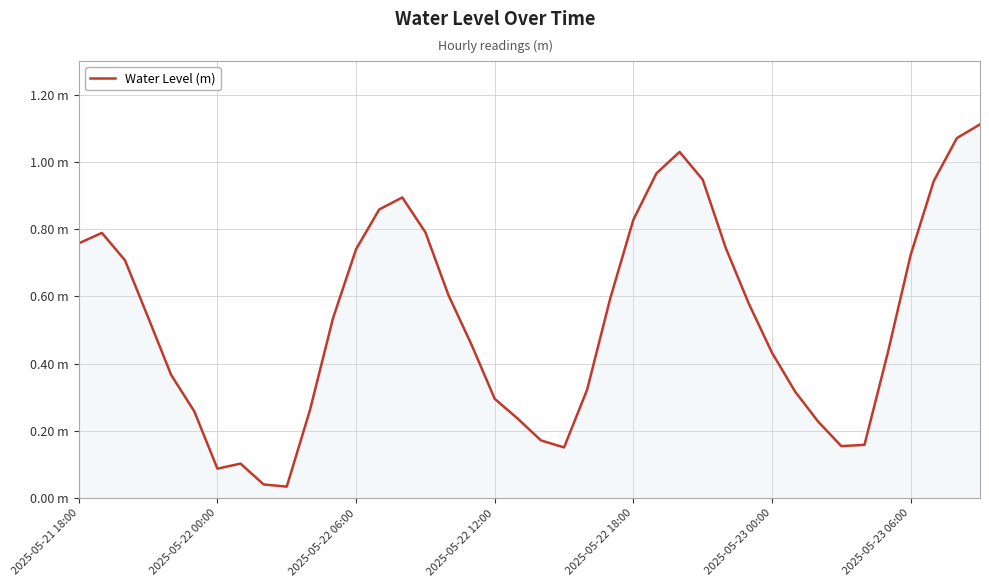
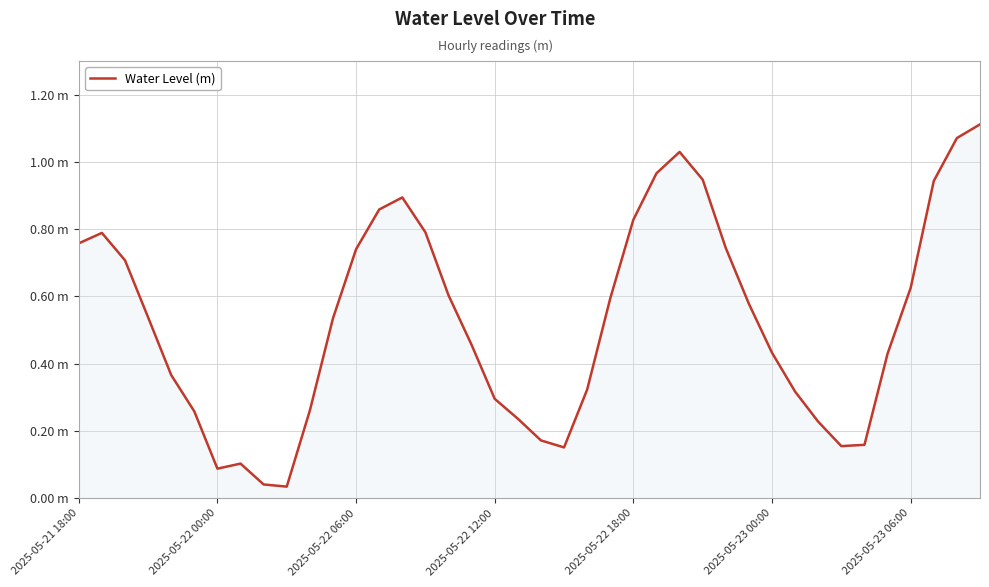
2025-05-23 06:00: 0.72 m -> 0.63 m
